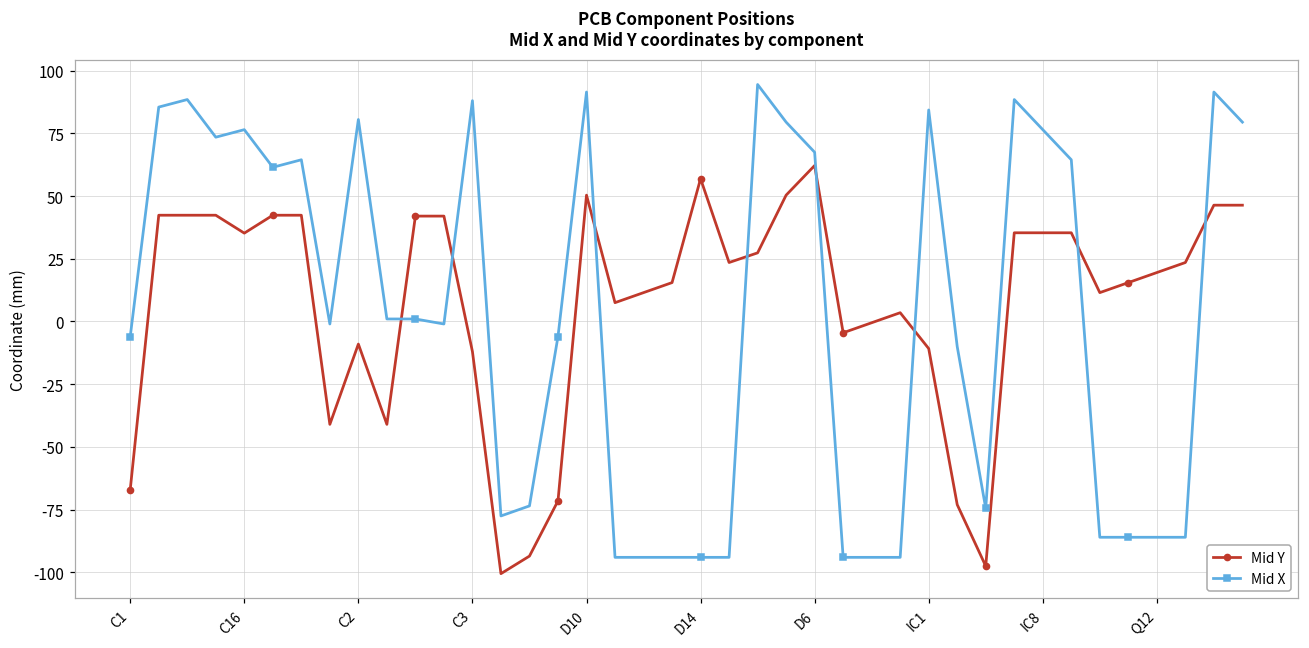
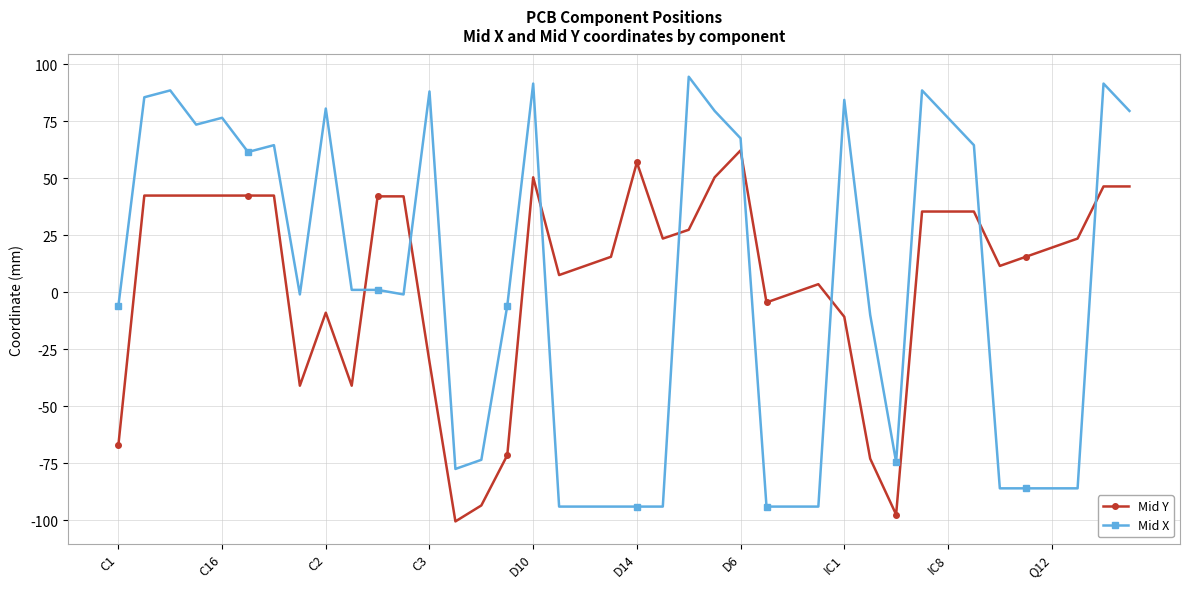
Mid Y, C16: 35 -> 42
Mid Y, C3: -12 -> -31
